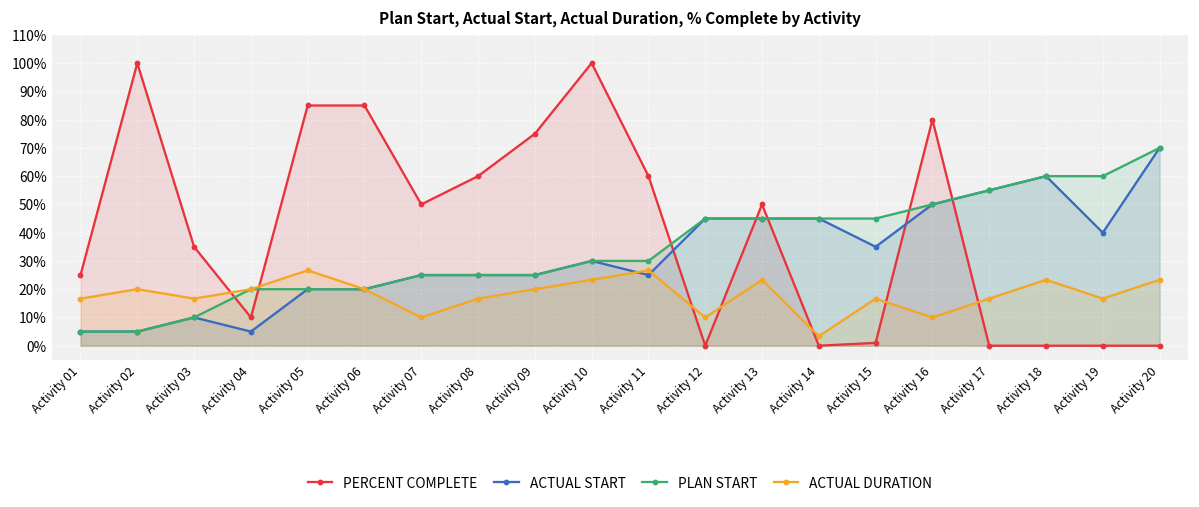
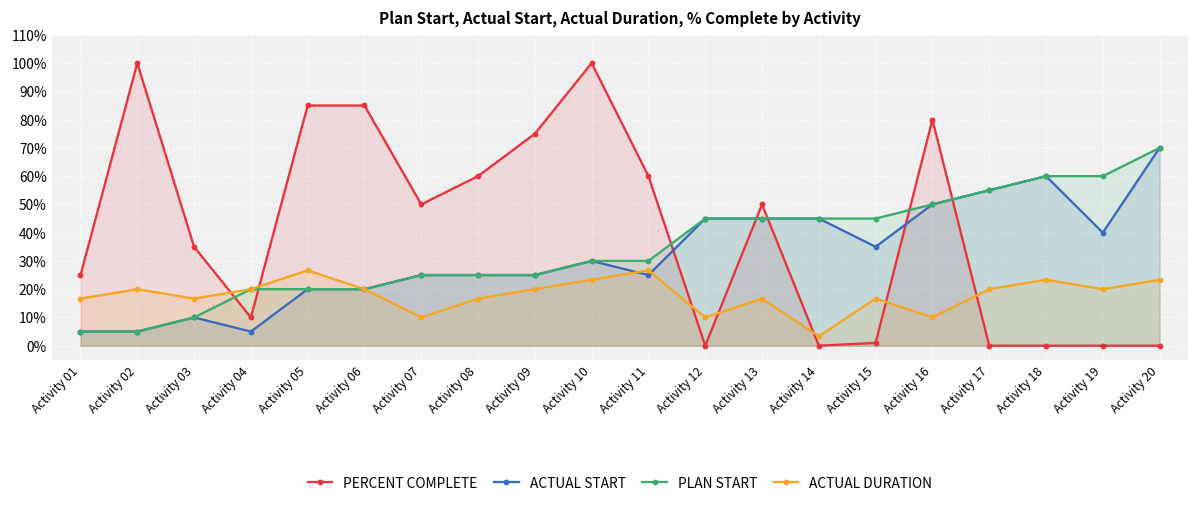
ACTUAL DURATION, Activity 13: 23% -> 17%
ACTUAL DURATION, Activity 17: 17% -> 20%
ACTUAL DURATION, Activity 19: 17% -> 20%
